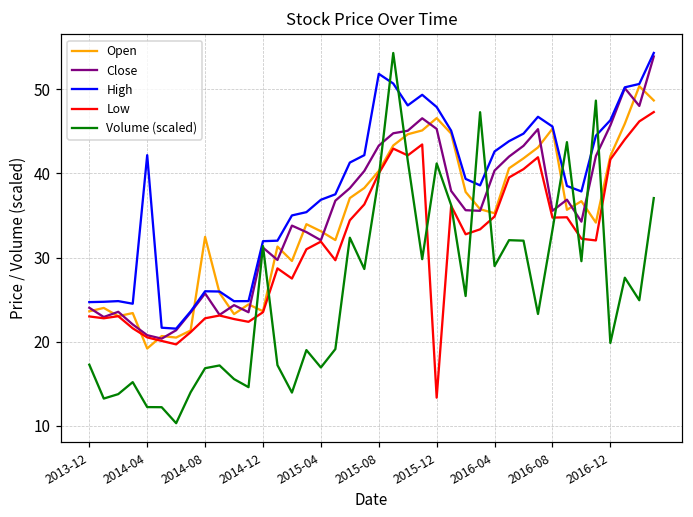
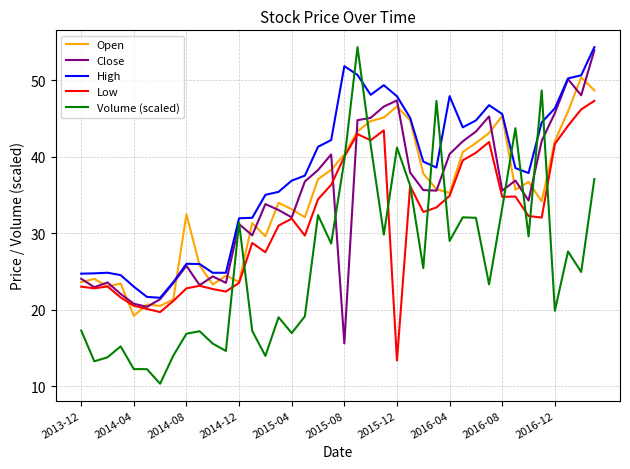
High, 2014-04: 42 -> 23
Close, 2015-08: 43 -> 16
Close, 2015-12: 45 -> 47
High, 2016-04: 43 -> 48
